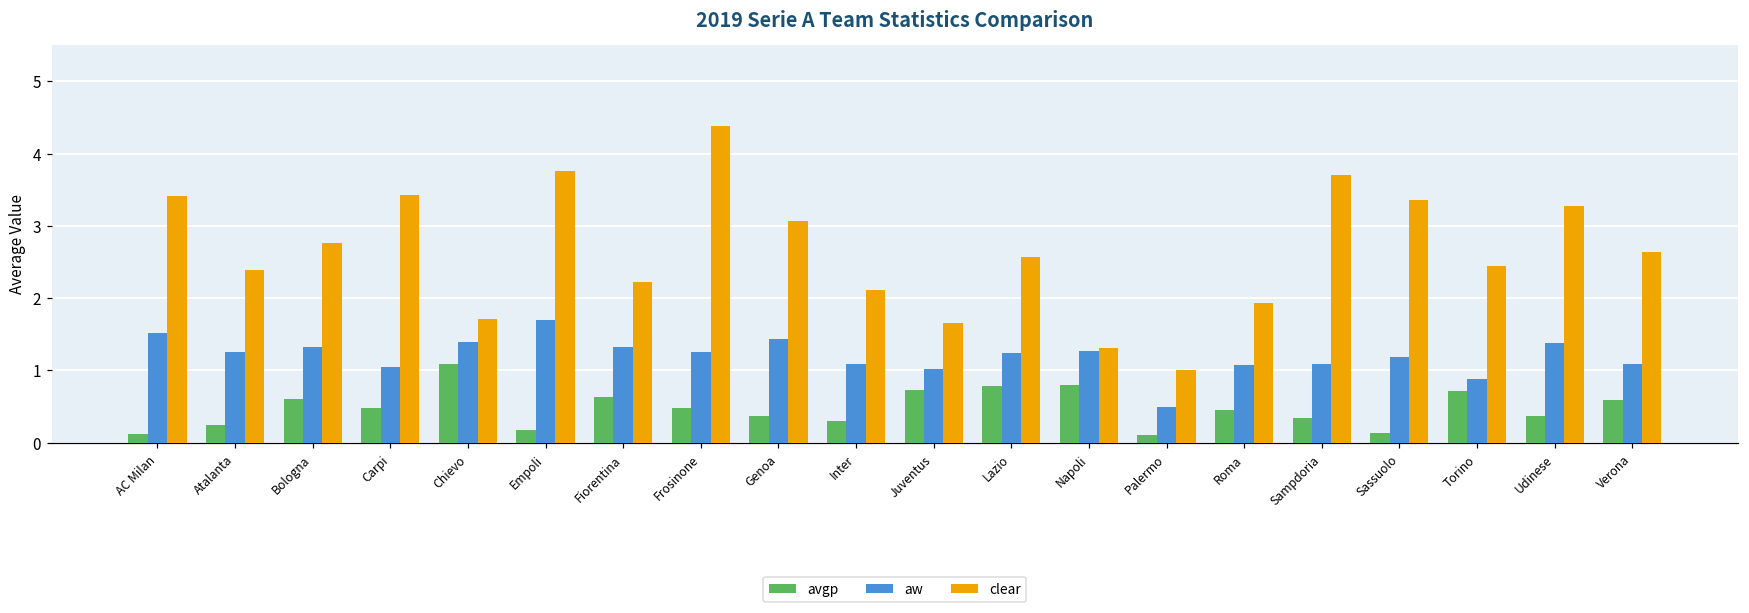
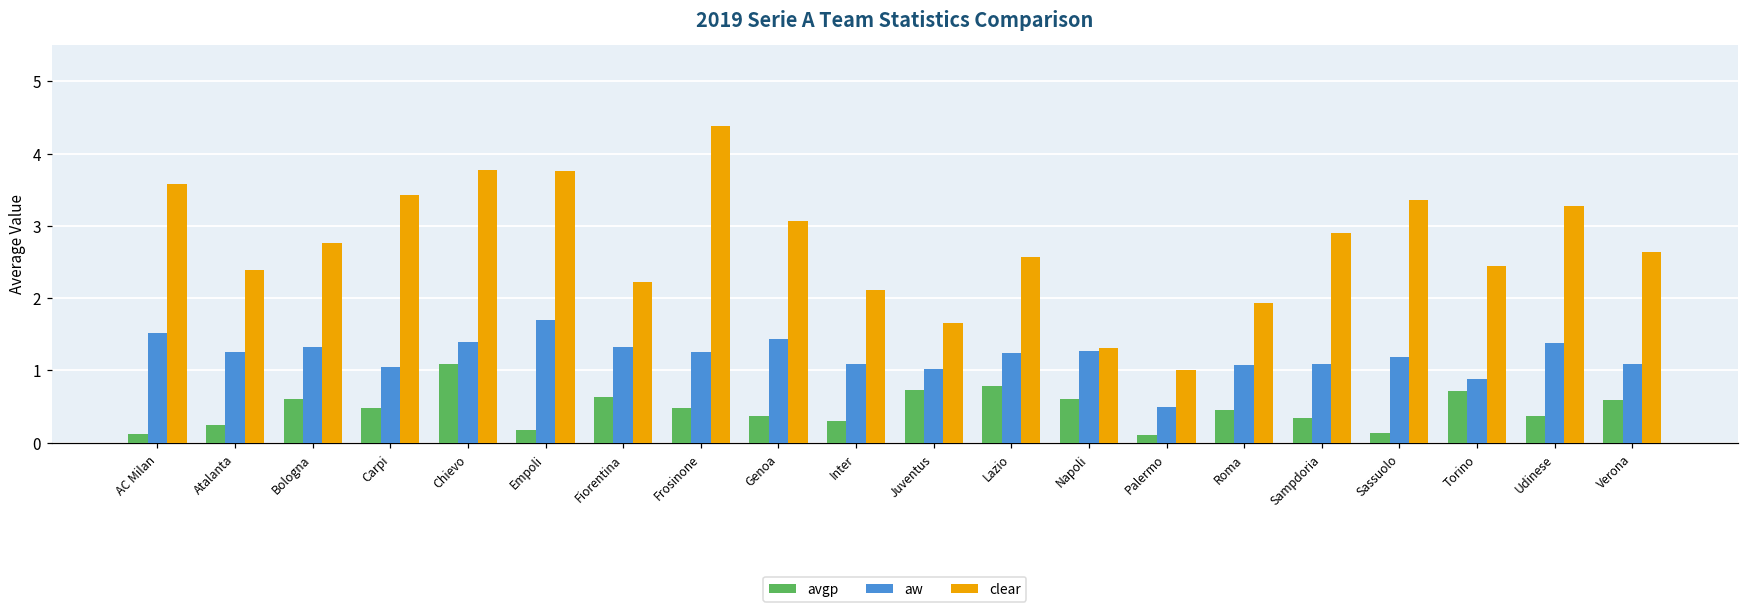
clear, AC Milan: 3.4 -> 3.6
clear, Chievo: 1.7 -> 3.8
avgp, Napoli: 0.8 -> 0.6
clear, Sampdoria: 3.7 -> 2.9
